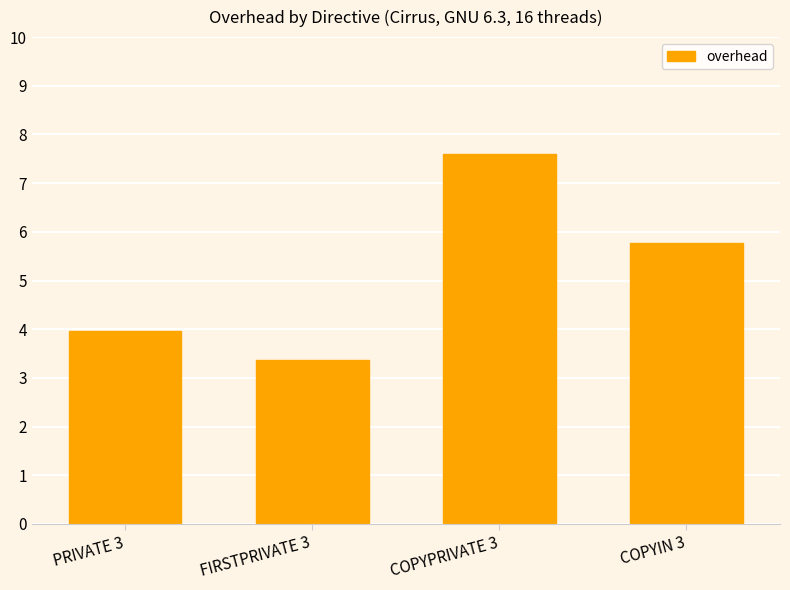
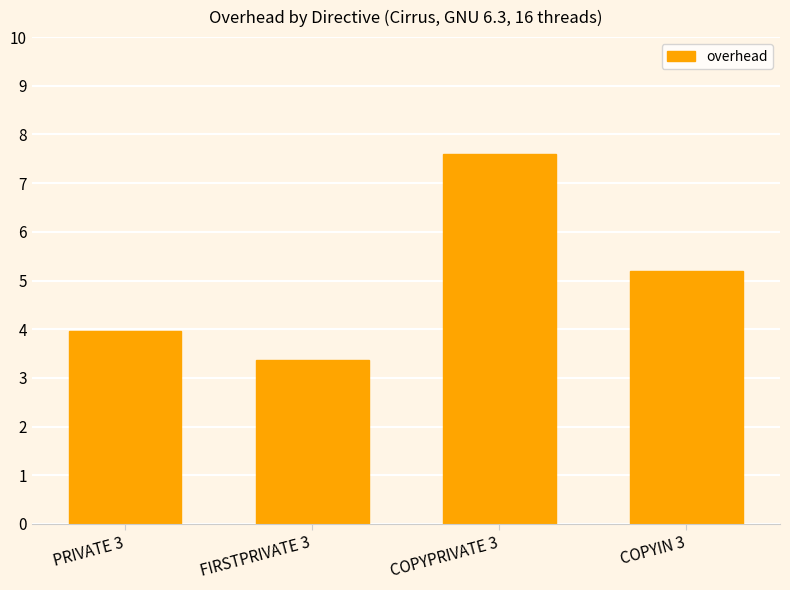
COPYIN 3: 5.8 -> 5.2
